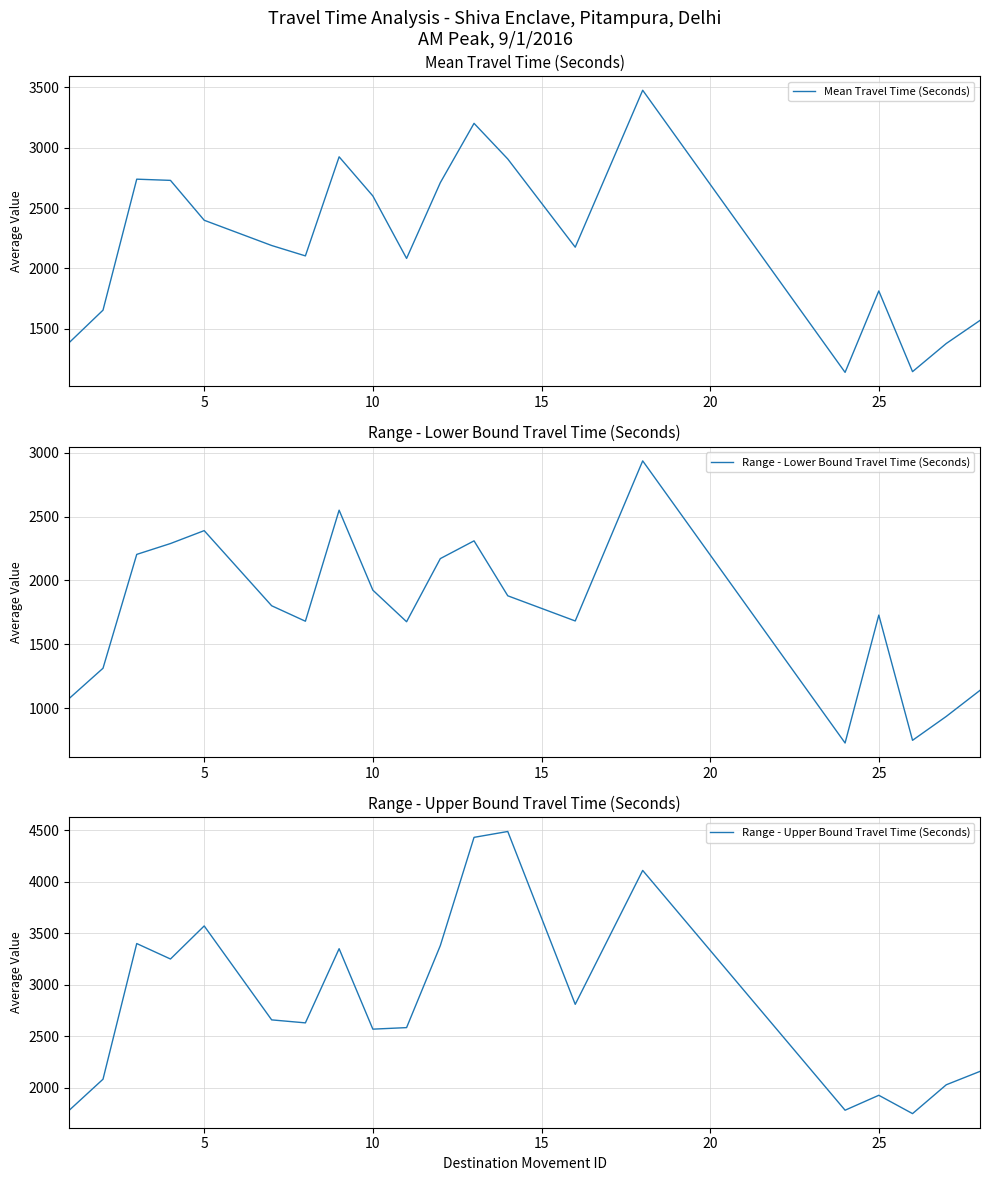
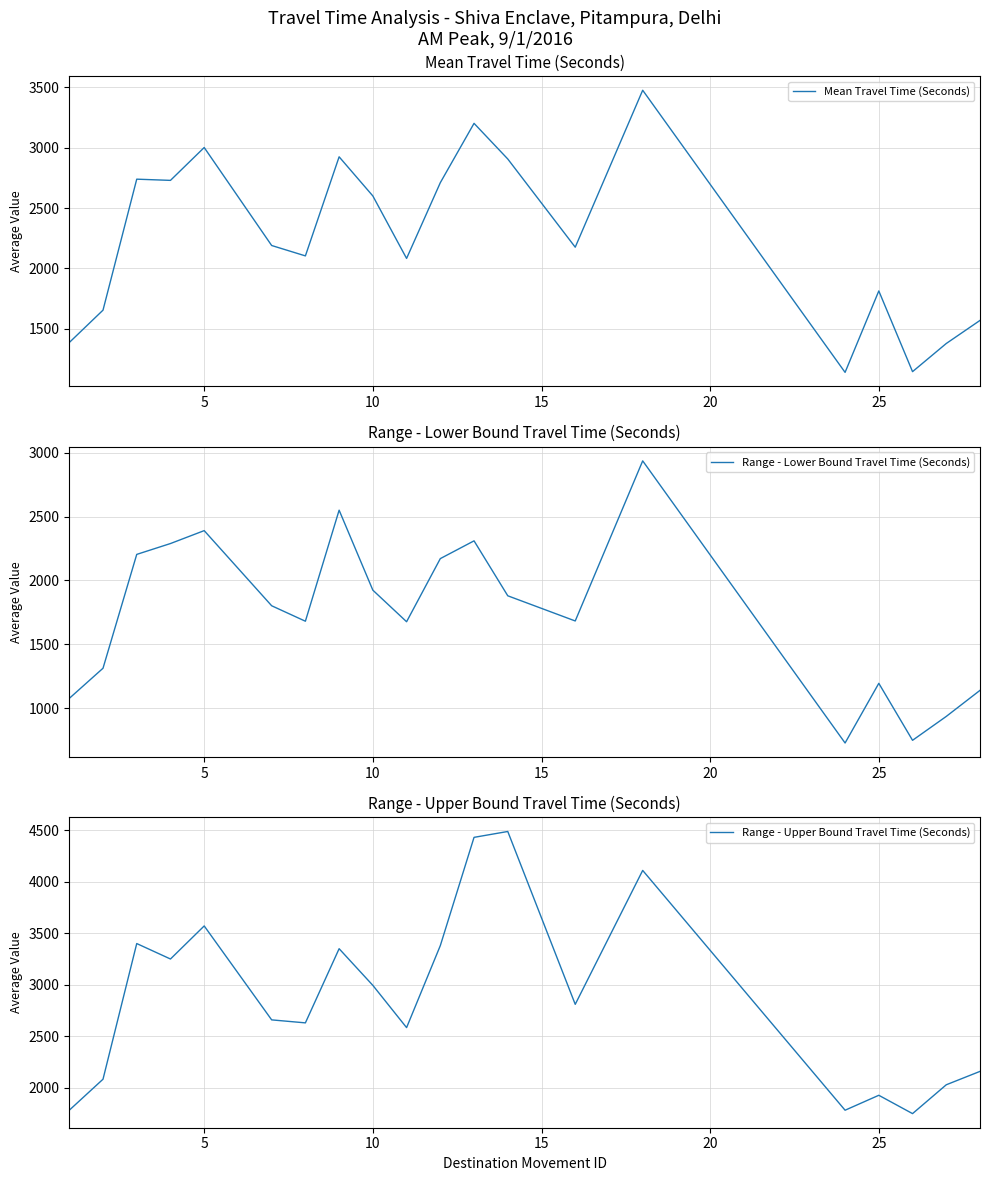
Mean Travel Time (Seconds), 5: 2400 -> 3000
Range - Lower Bound Travel Time (Seconds), 25: 1730 -> 1200
Range - Upper Bound Travel Time (Seconds), 10: 2570 -> 3000
